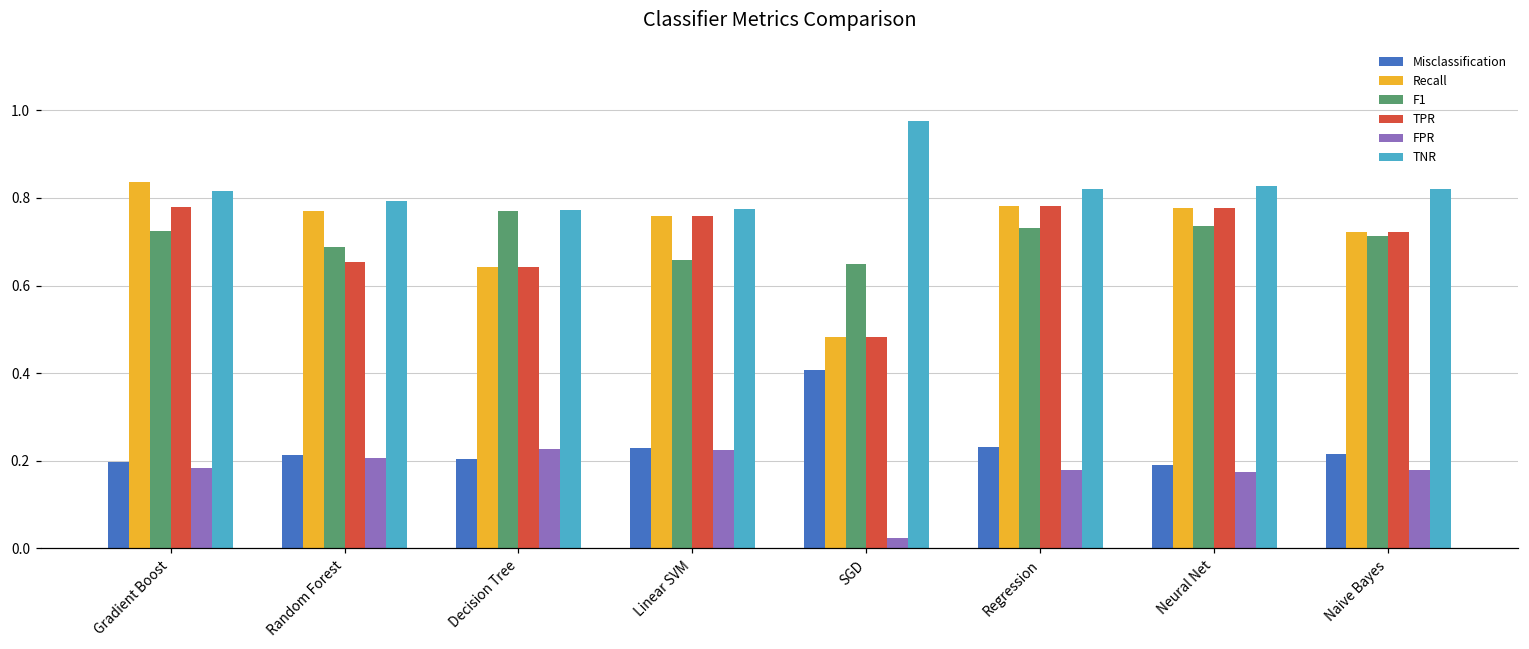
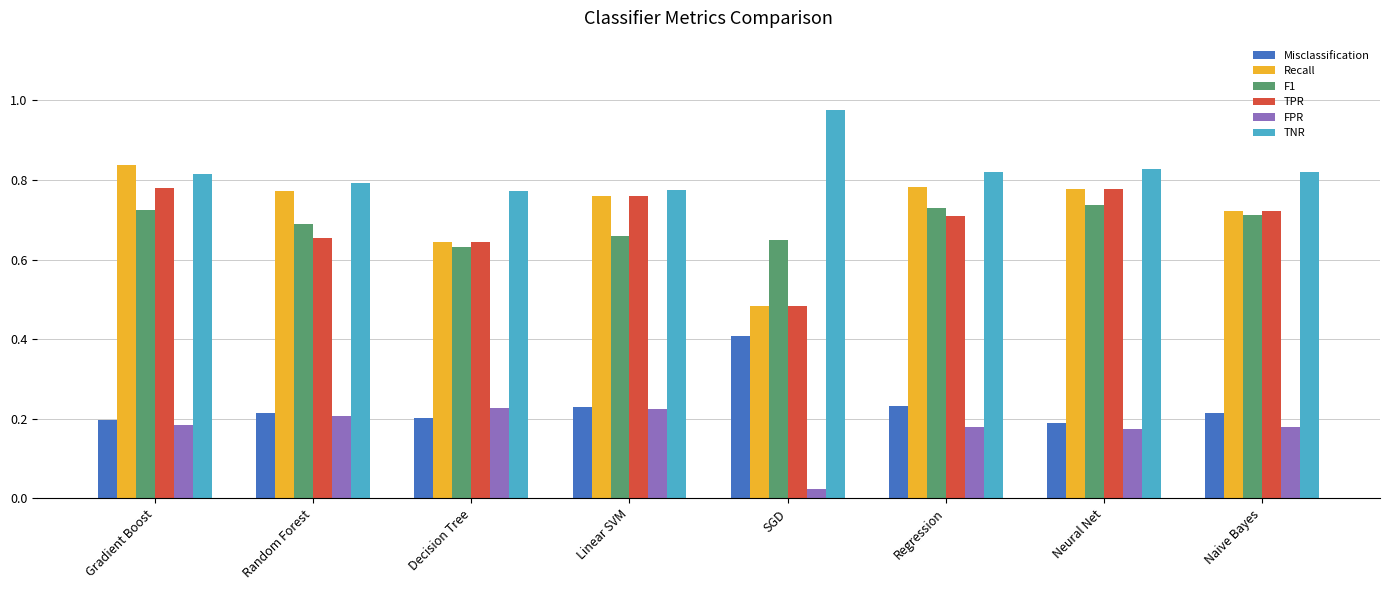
F1, Decision Tree: 0.77 -> 0.63
TPR, Regression: 0.78 -> 0.71
